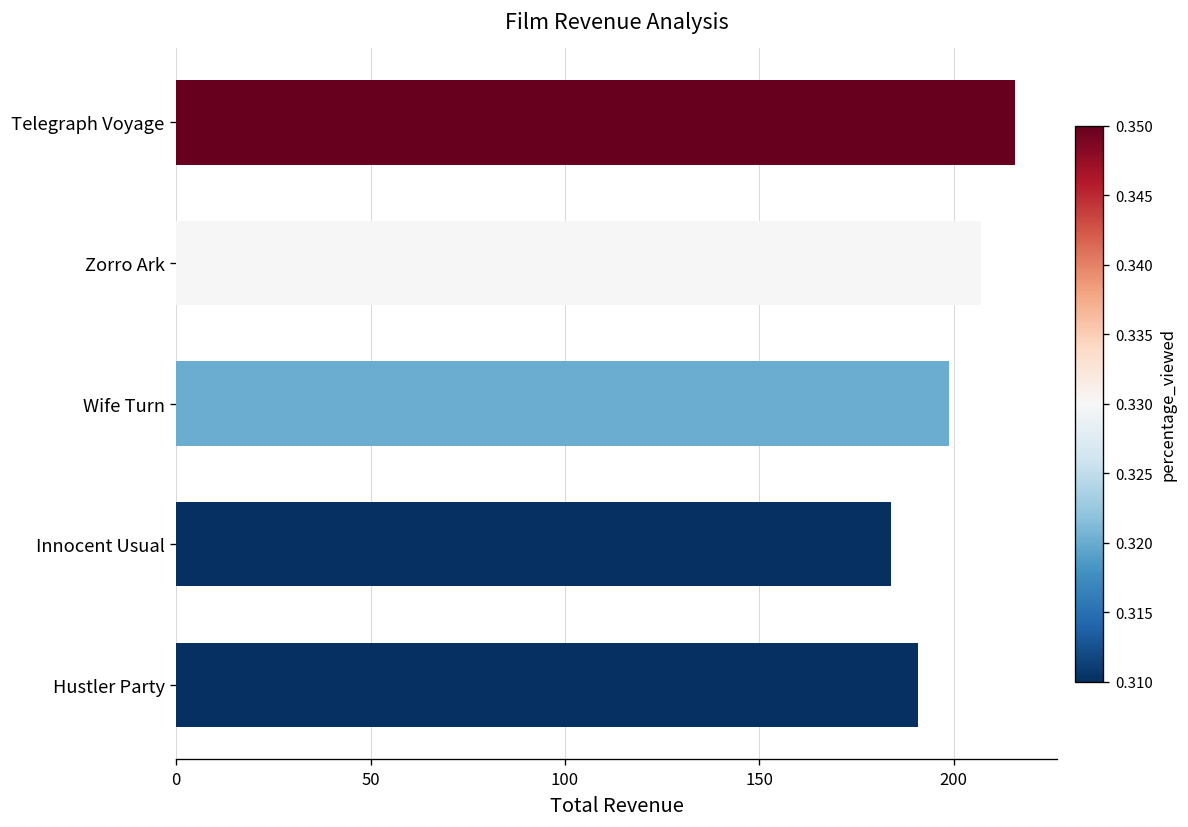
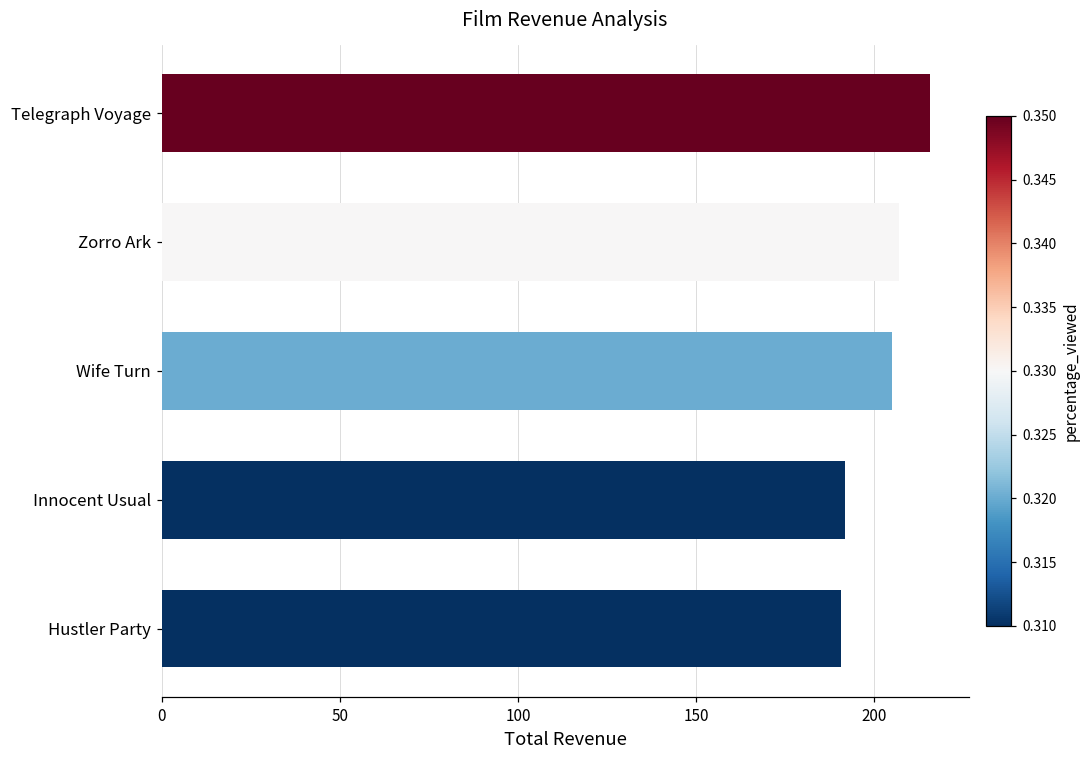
Wife Turn: 199 -> 205
Innocent Usual: 184 -> 192
